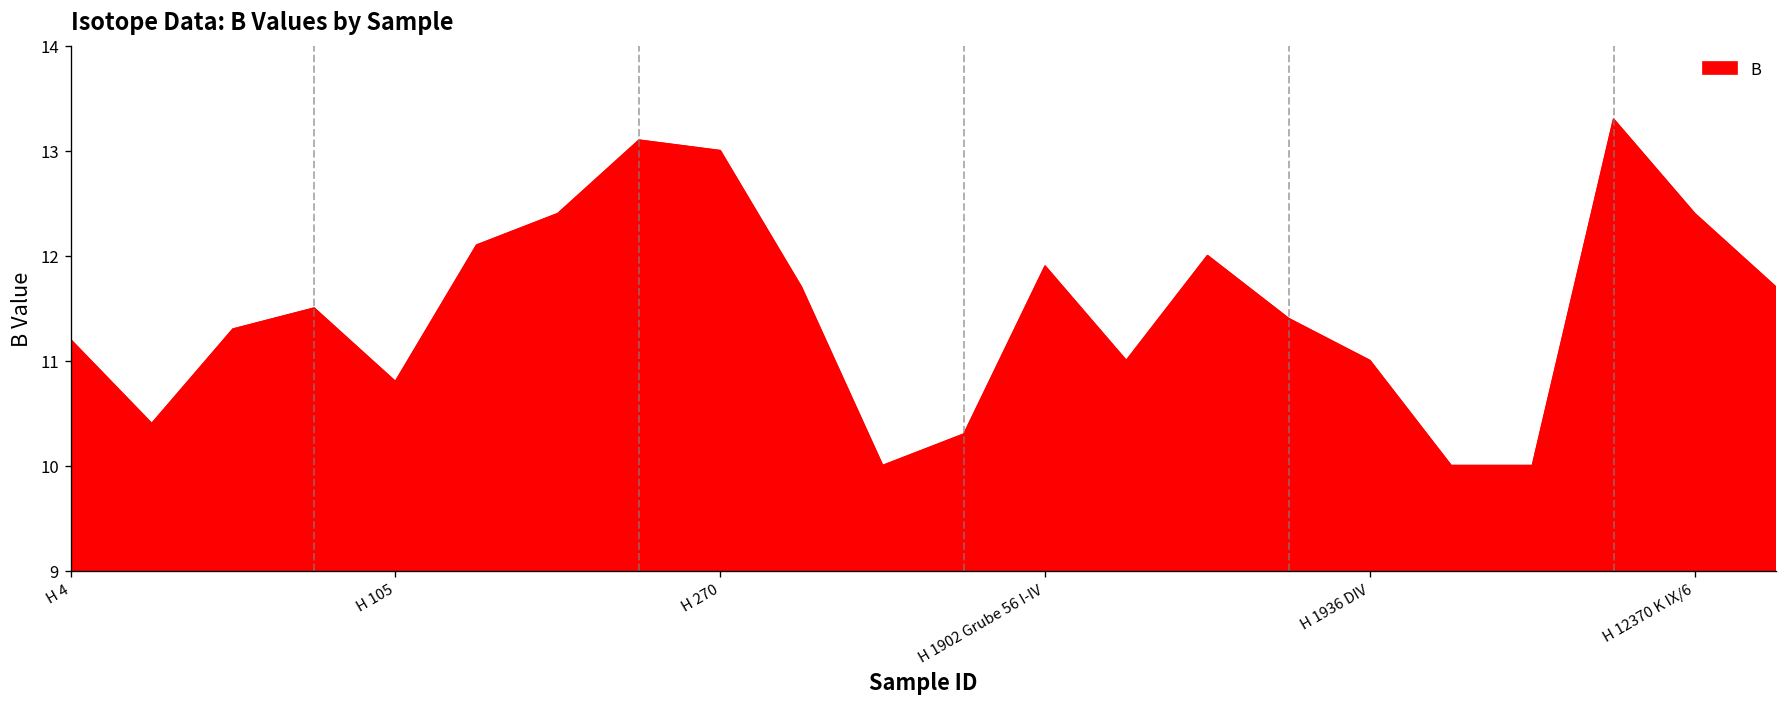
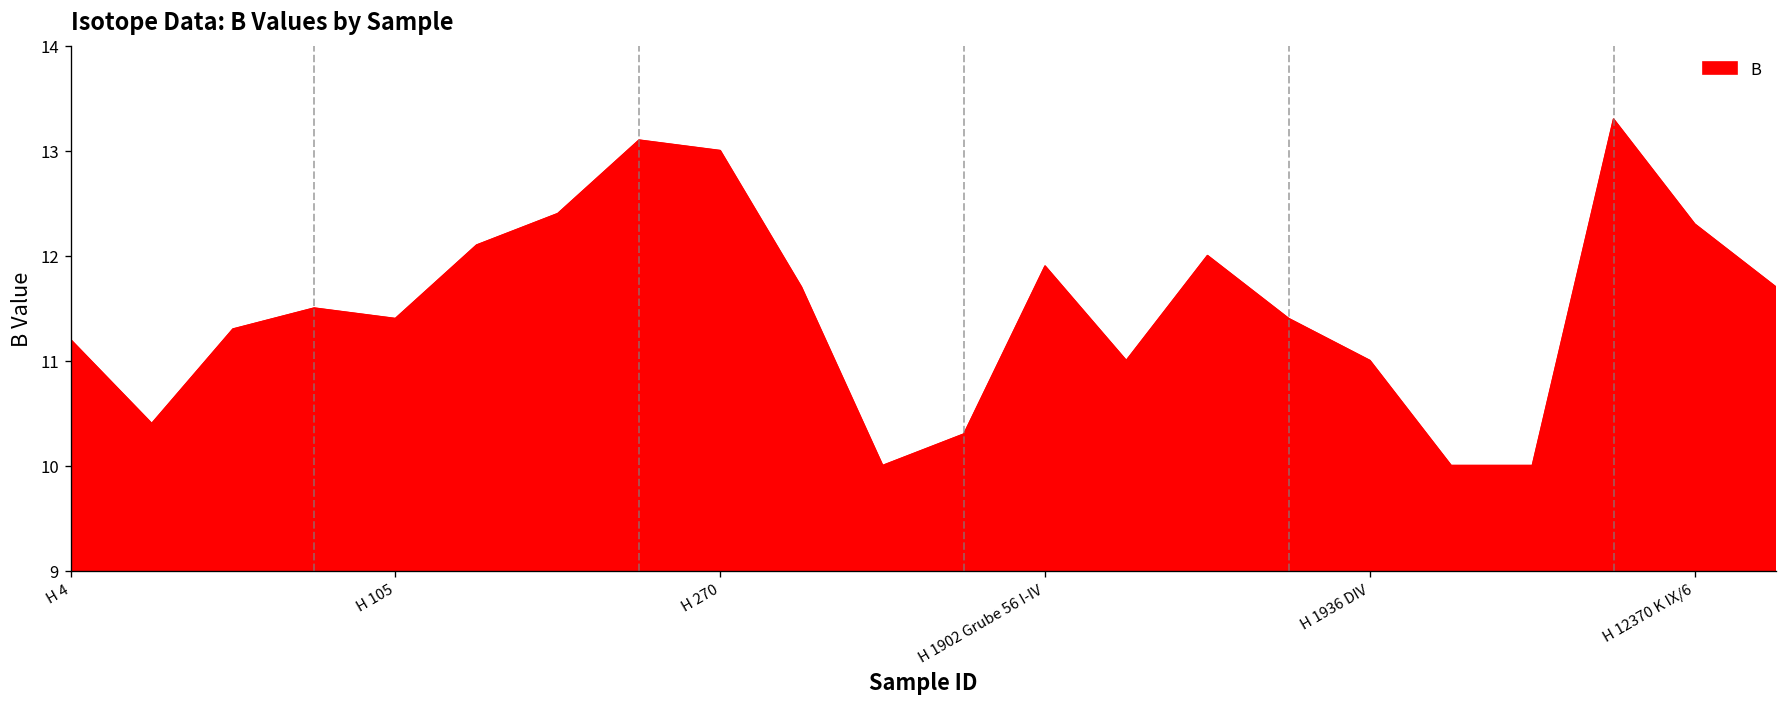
H 105: 10.8 -> 11.4
H 12370 K IX/6: 12.4 -> 12.3
